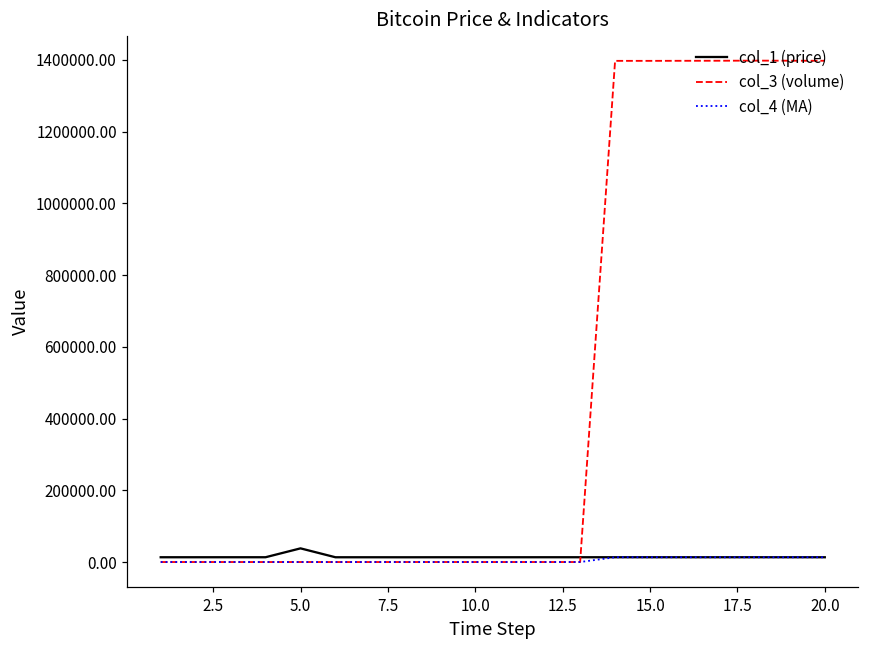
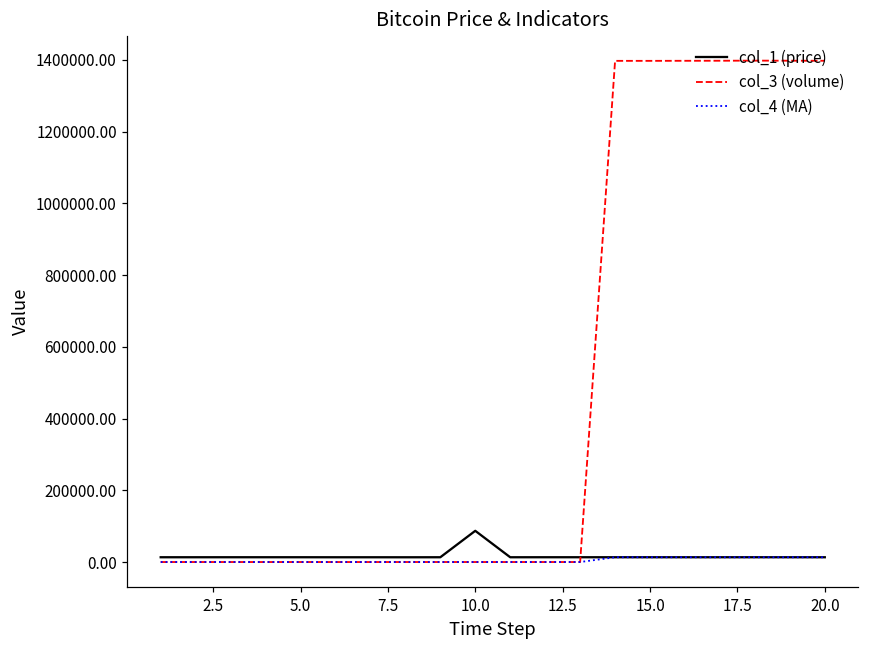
col_1 (price), 5.0: 40000 -> 10000
col_1 (price), 10.0: 10000 -> 90000
